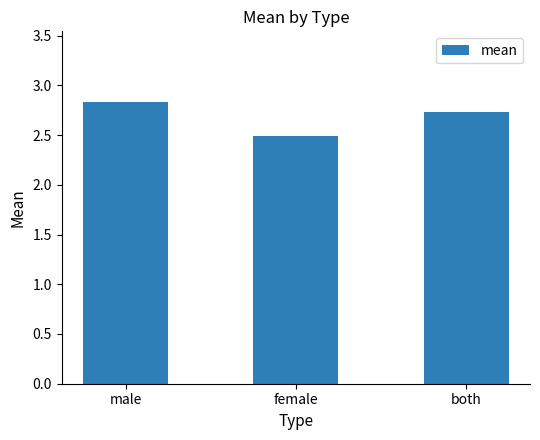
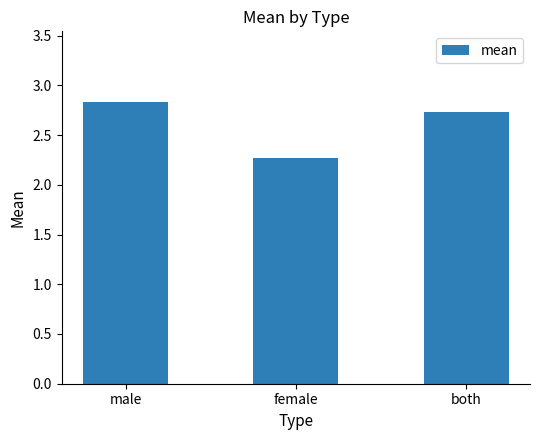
female: 2.5 -> 2.3
